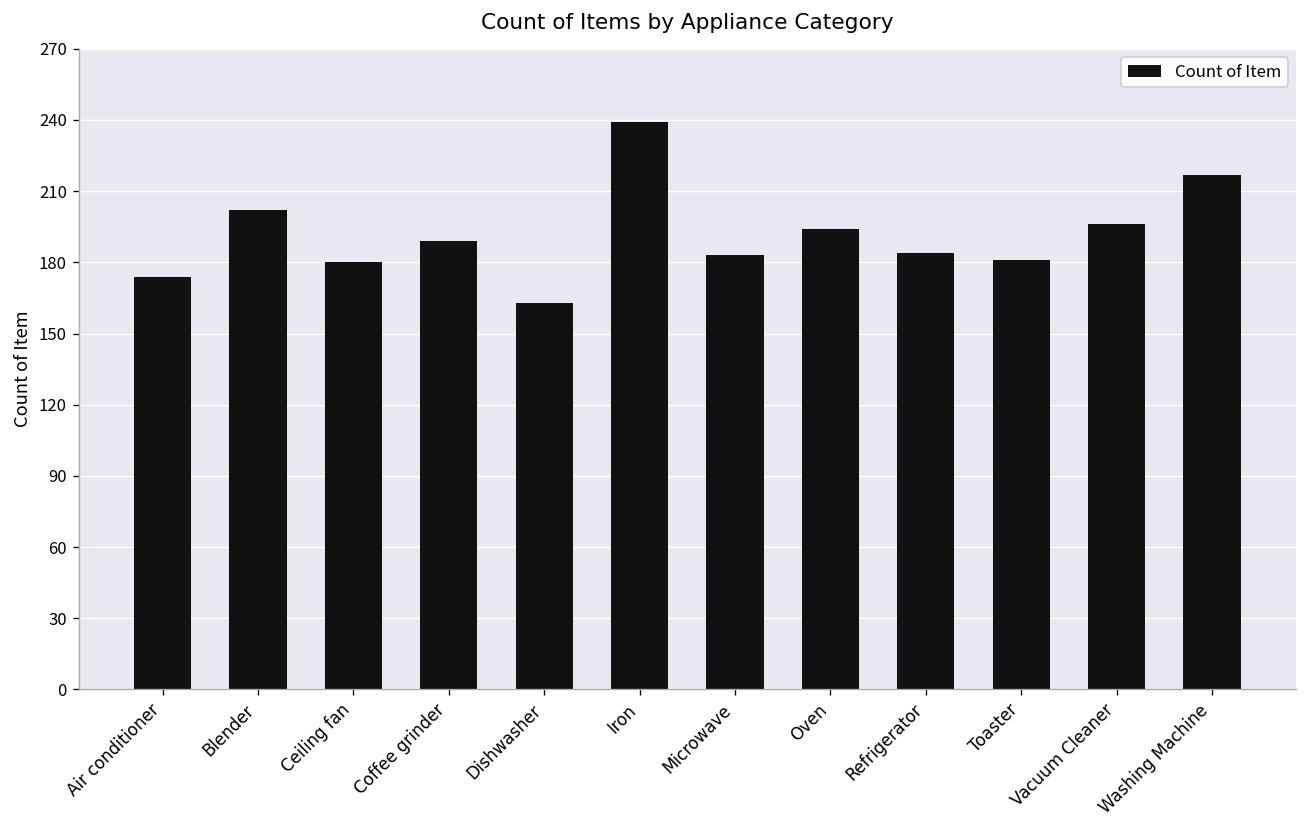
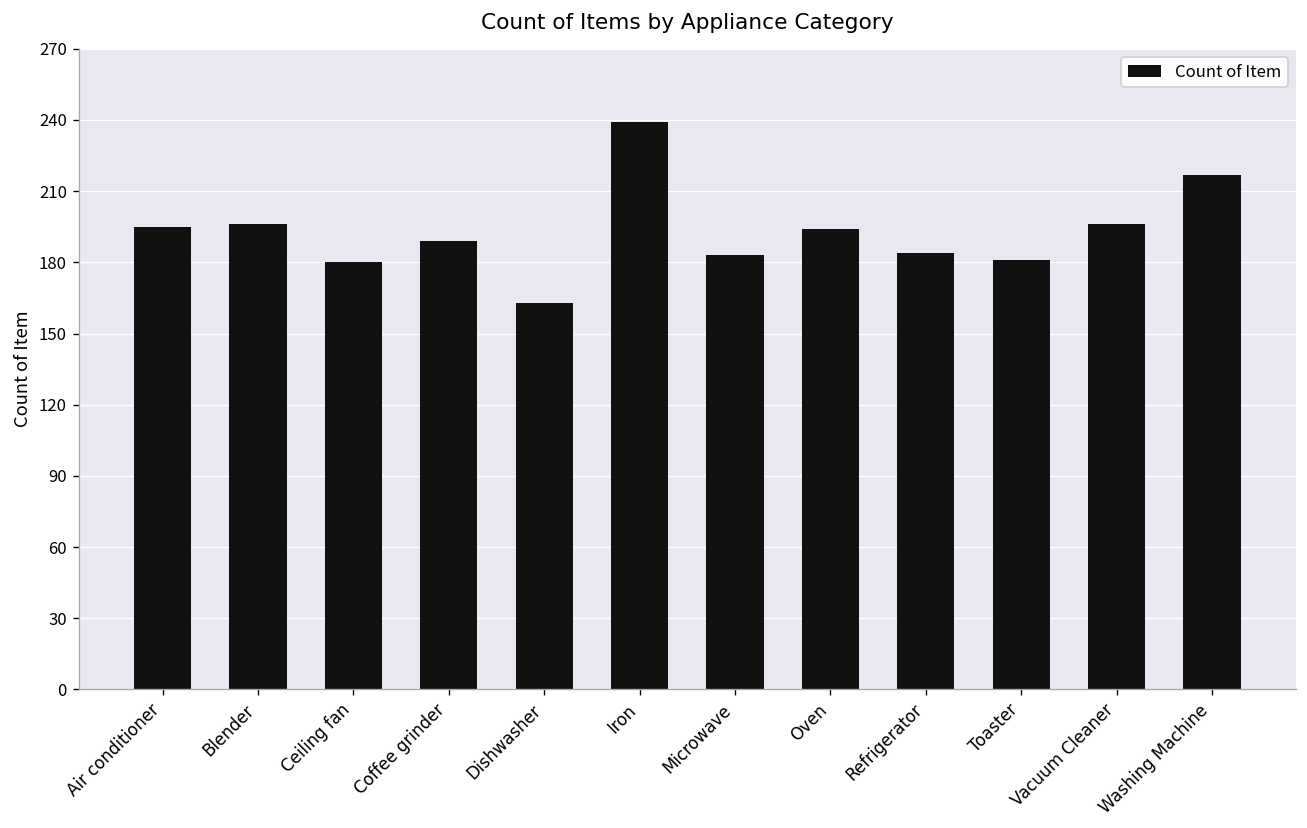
Air conditioner: 174 -> 195
Blender: 202 -> 196
